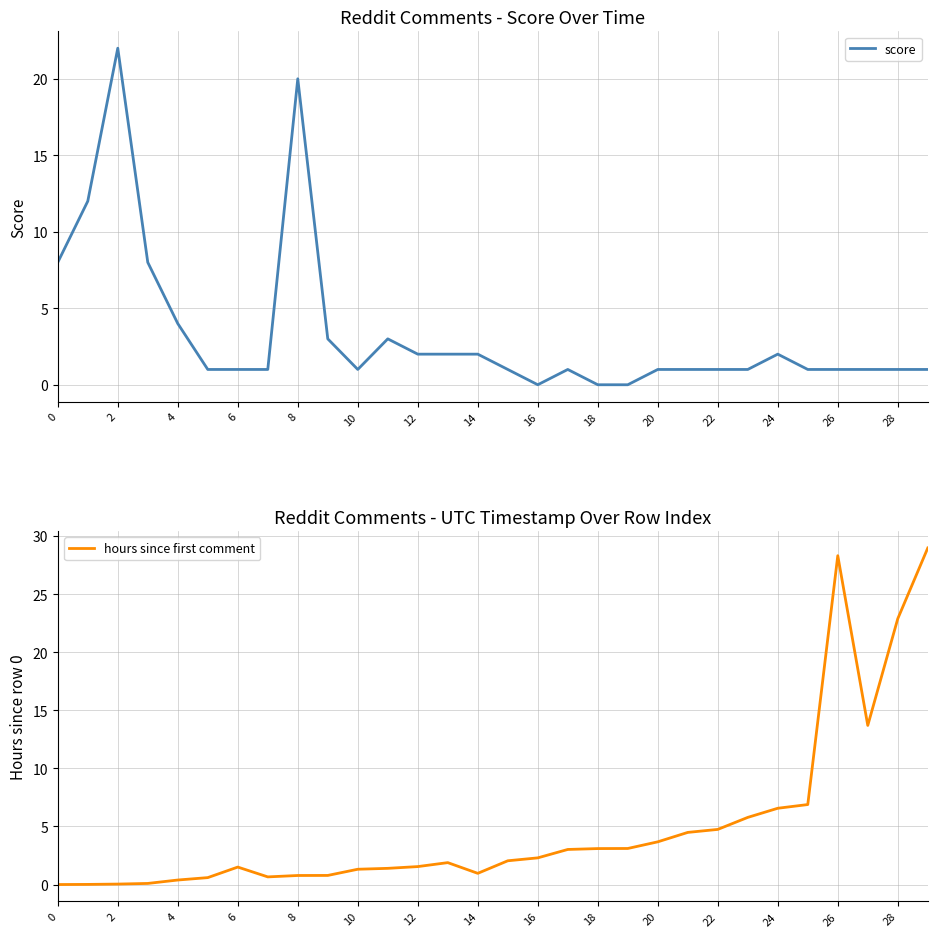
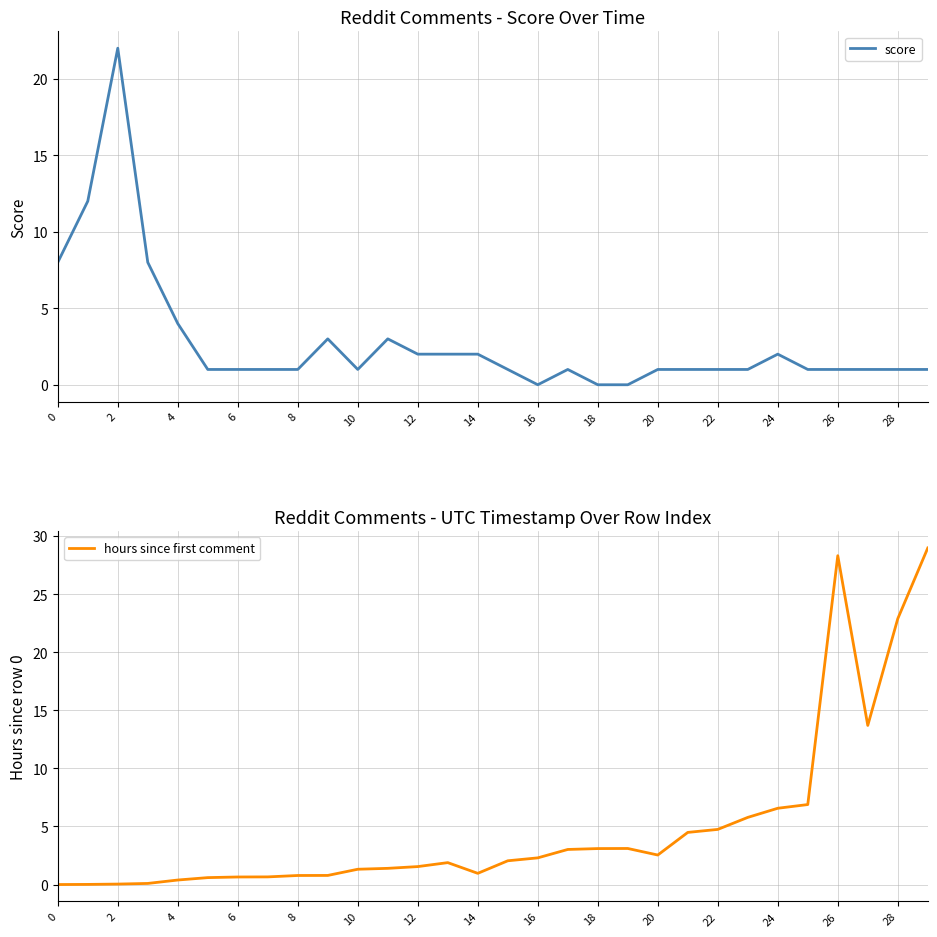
Reddit Comments - Score Over Time, 8: 20 -> 1
Reddit Comments - UTC Timestamp Over Row Index, 6: 1.5 -> 0.7
Reddit Comments - UTC Timestamp Over Row Index, 20: 3.7 -> 2.5
